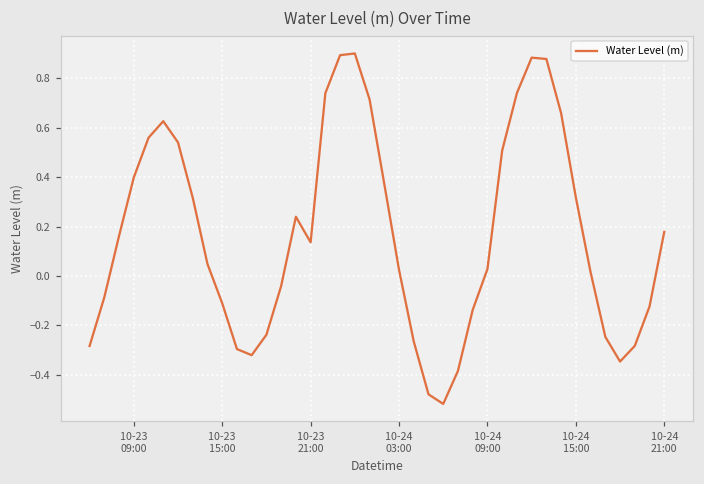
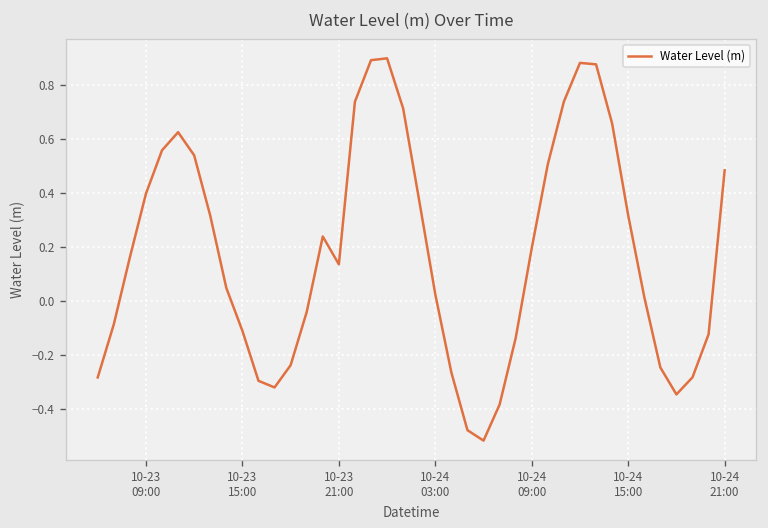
10-24 09:00: 0.03 -> 0.20
10-24 21:00: 0.18 -> 0.48
